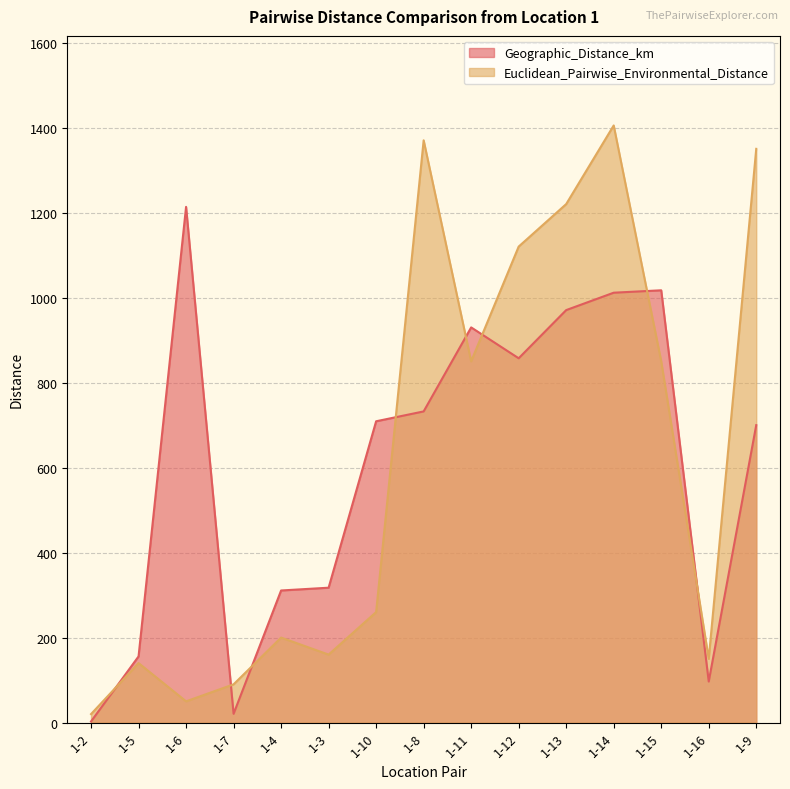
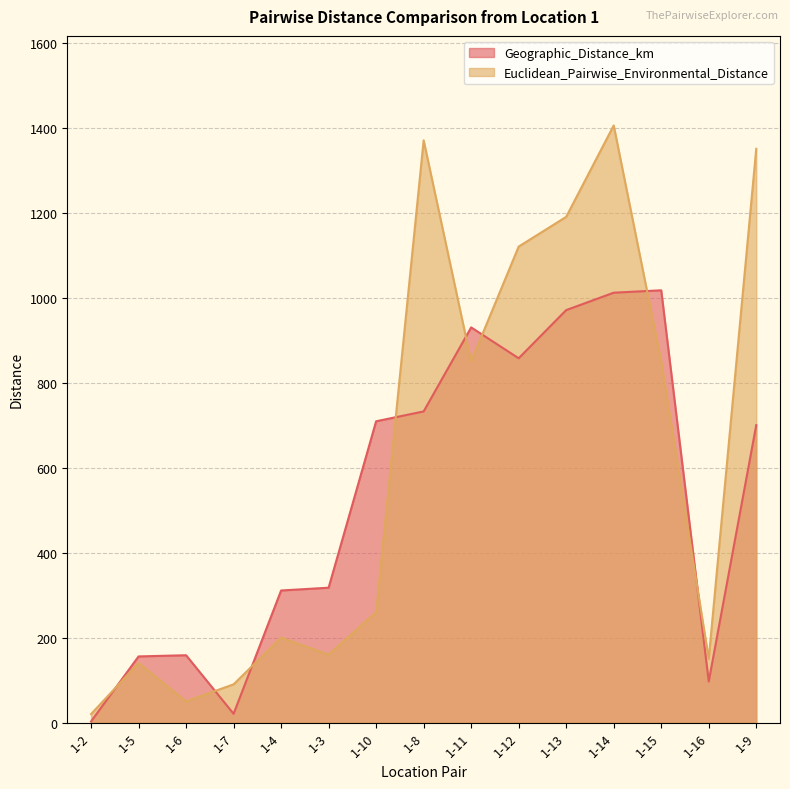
Geographic_Distance_km, 1-6: 1210 -> 160
Euclidean_Pairwise_Environmental_Distance, 1-13: 1220 -> 1190
